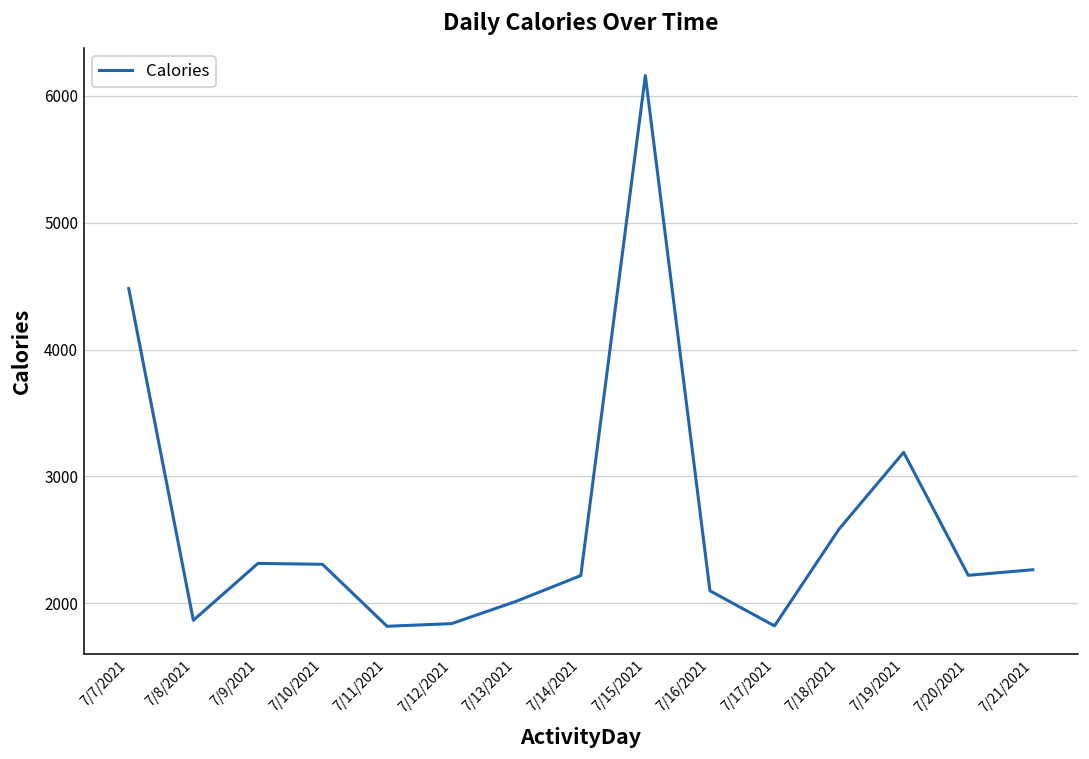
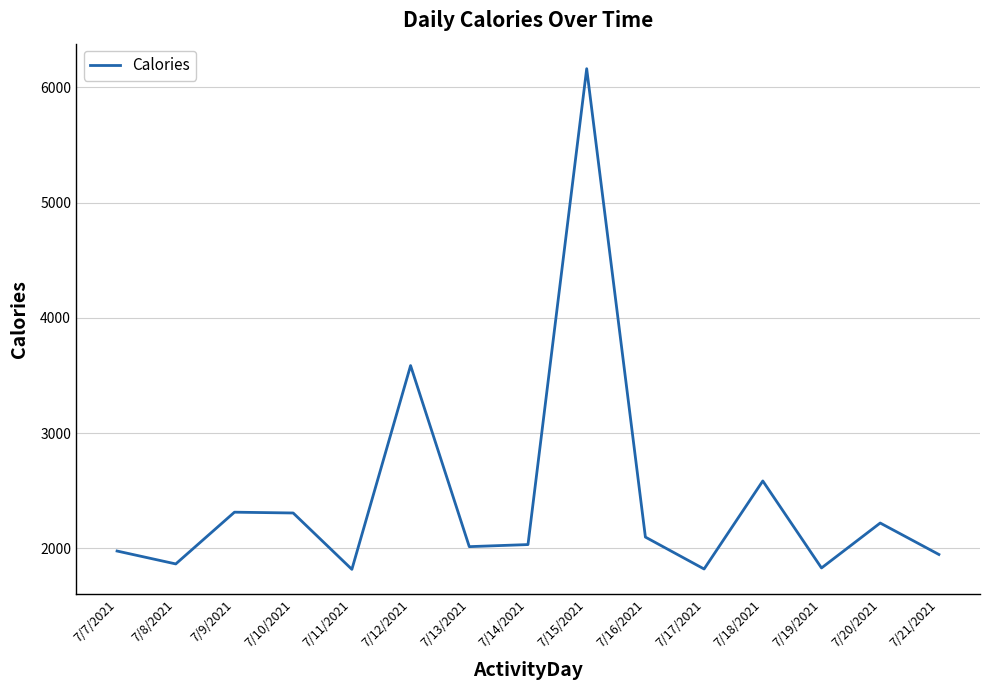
7/7/2021: 4480 -> 1980
7/12/2021: 1840 -> 3590
7/14/2021: 2220 -> 2030
7/19/2021: 3190 -> 1830
7/21/2021: 2260 -> 1950
